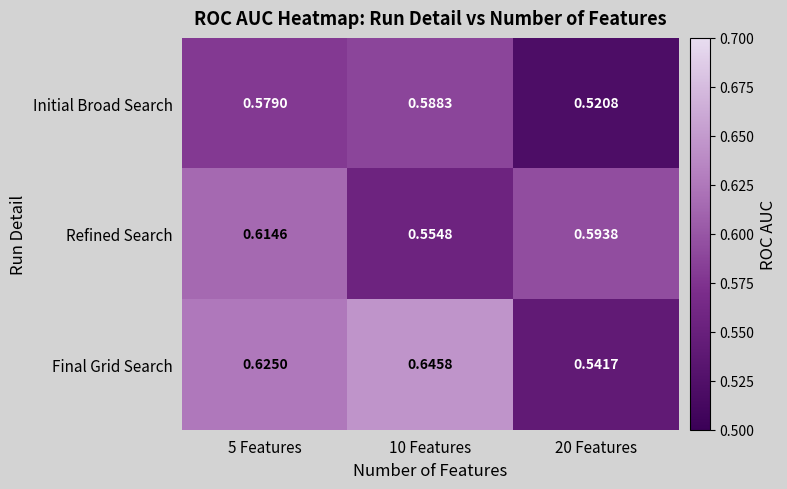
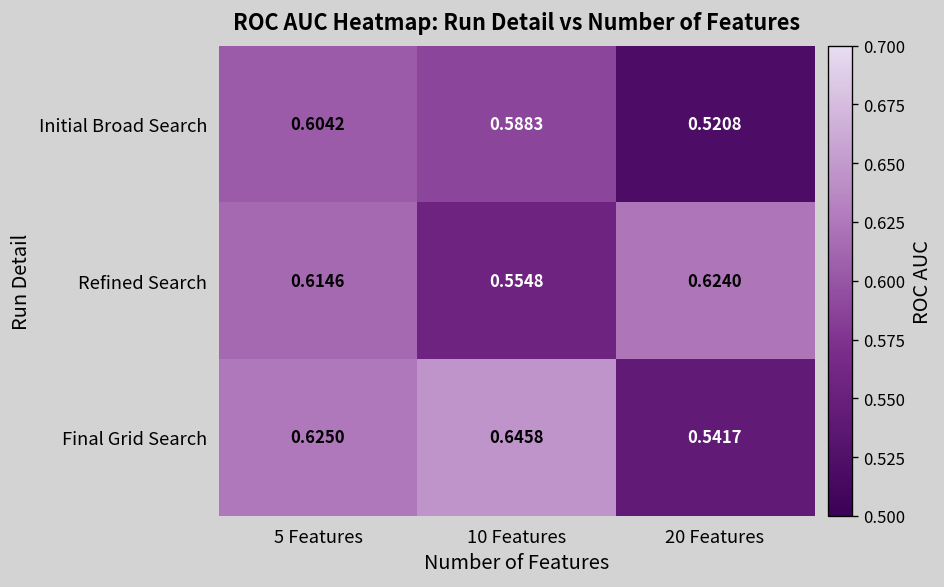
Initial Broad Search, 5 Features: 0.5790 -> 0.6042
Refined Search, 20 Features: 0.5938 -> 0.6240
